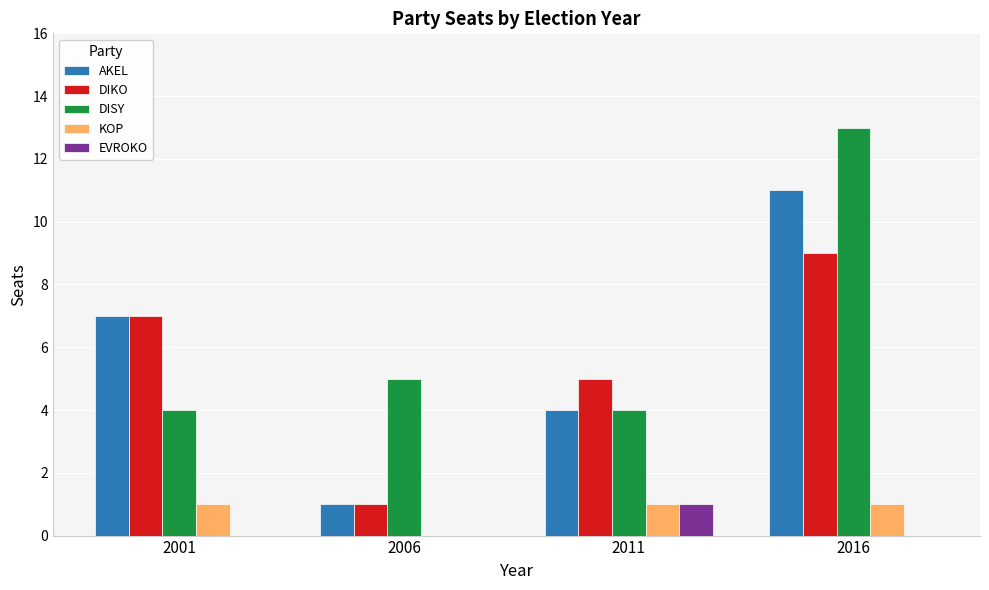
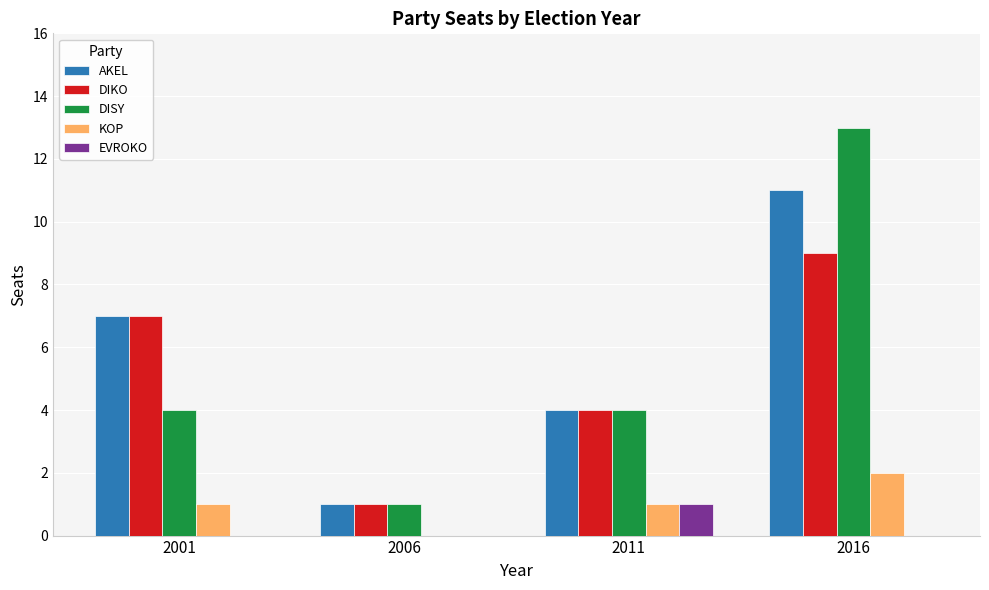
DISY, 2006: 5 -> 1
DIKO, 2011: 5 -> 4
KOP, 2016: 1 -> 2
